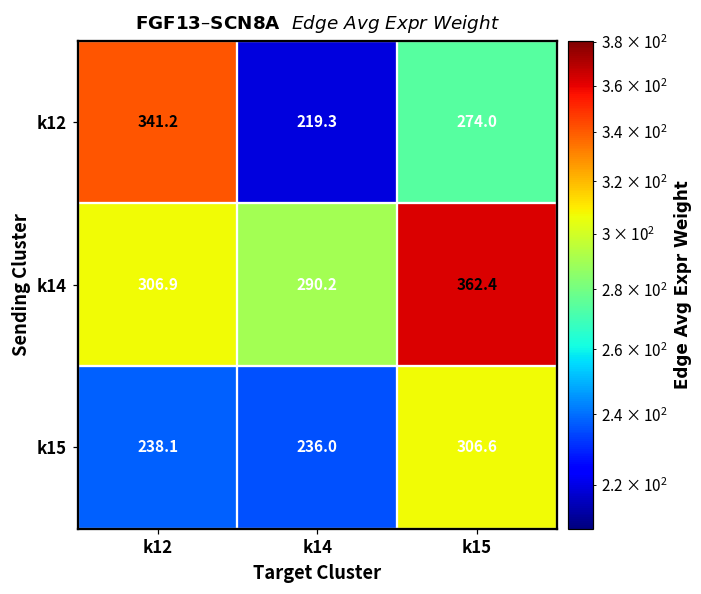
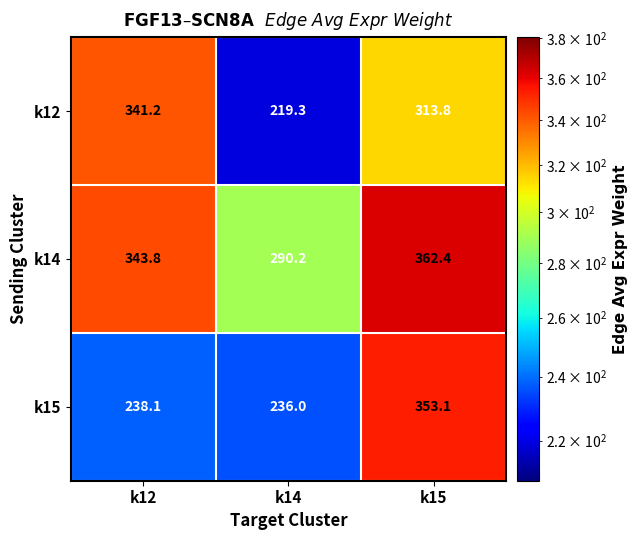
k12, k15: 274.0 -> 313.8
k14, k12: 306.9 -> 343.8
k15, k15: 306.6 -> 353.1
